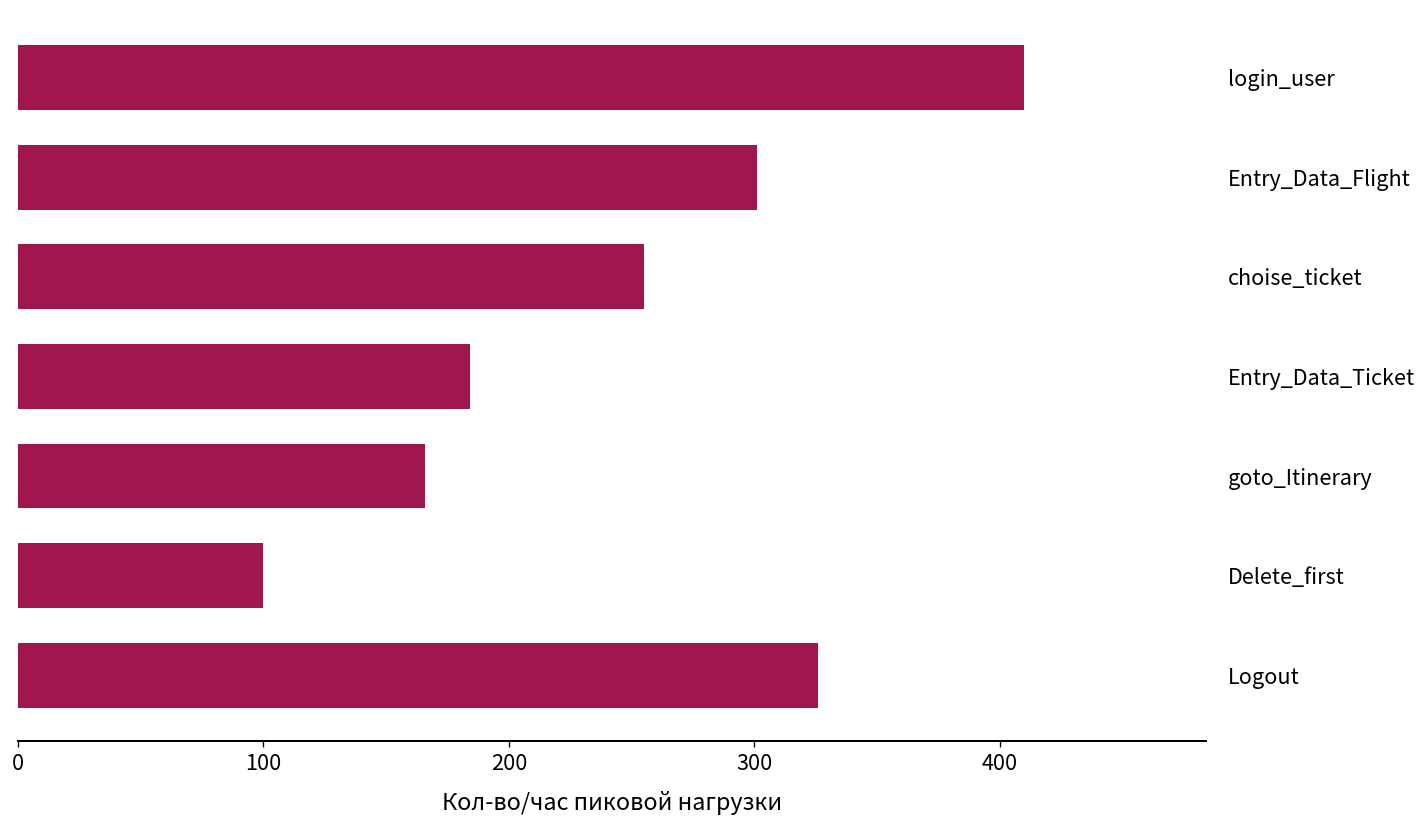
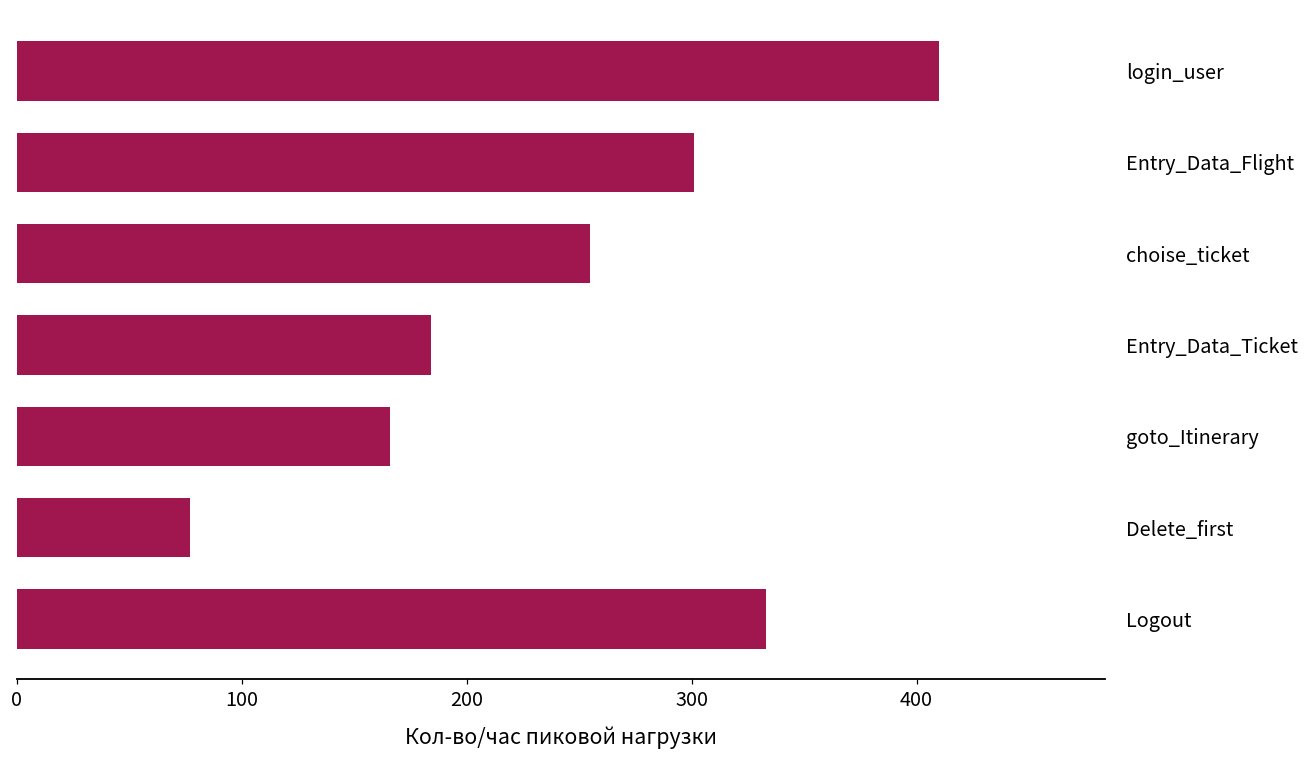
Delete_first: 100 -> 77
Logout: 326 -> 333
